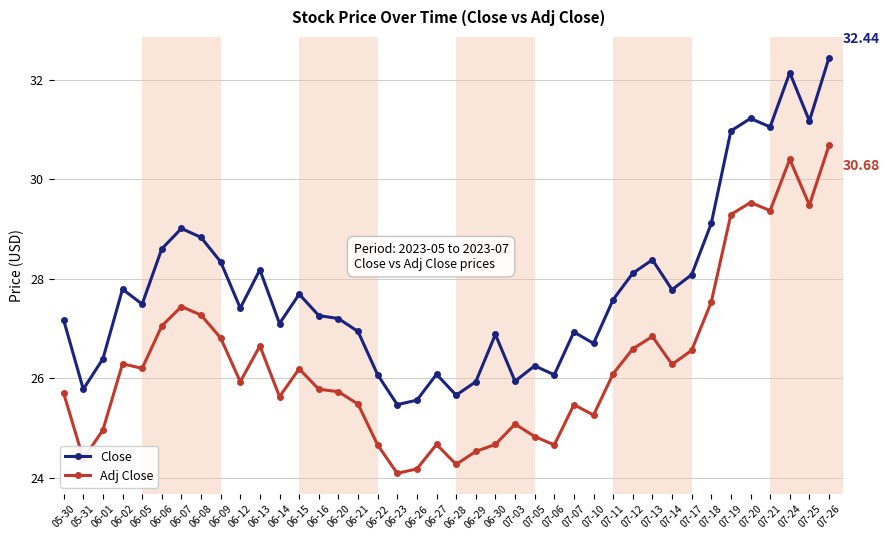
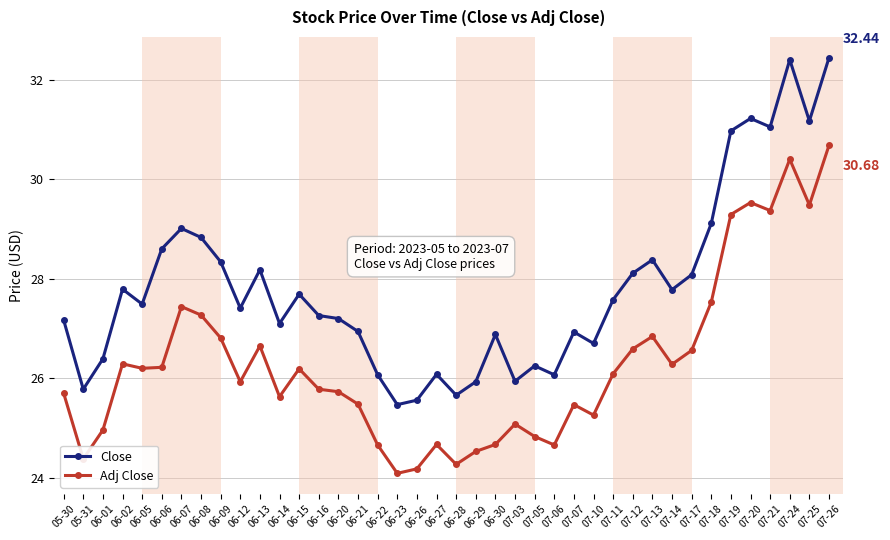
Adj Close, 06-06: 27.1 -> 26.2
Close, 07-24: 32.1 -> 32.4
